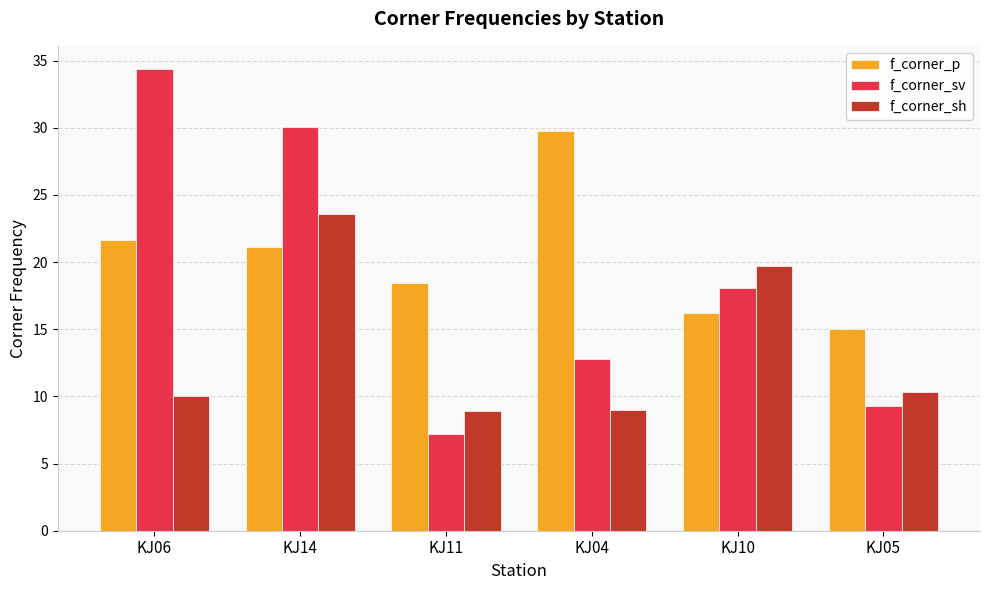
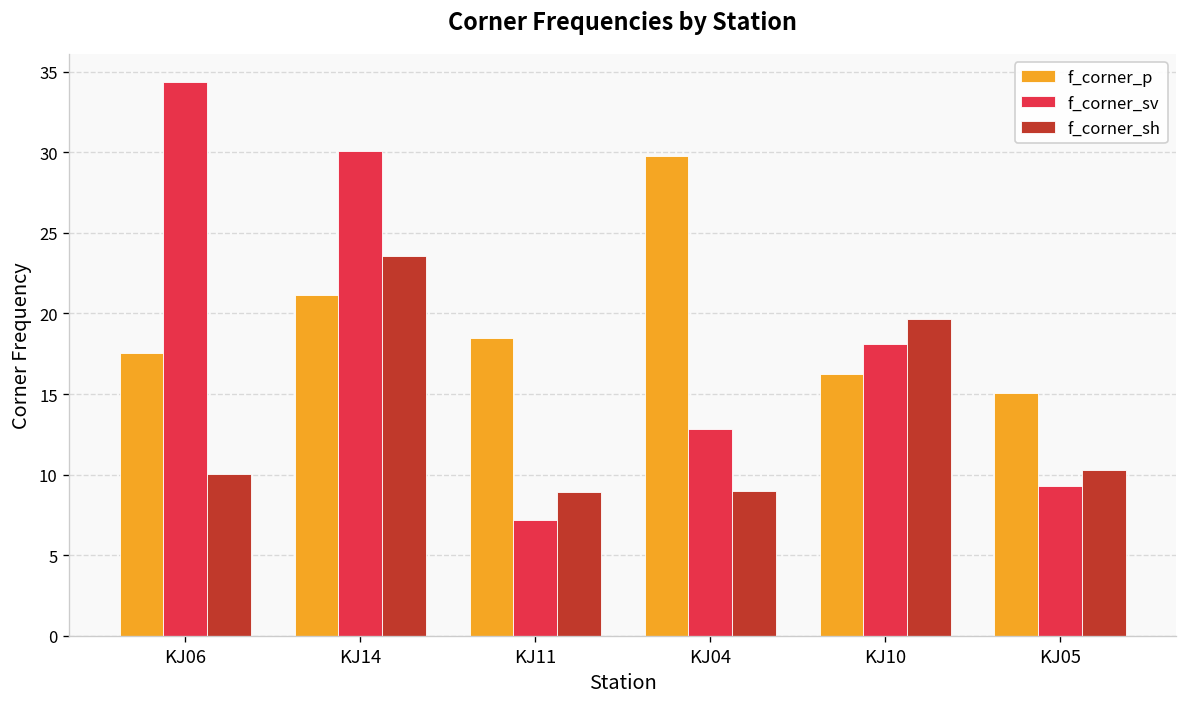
f_corner_p, KJ06: 21.7 -> 17.6
